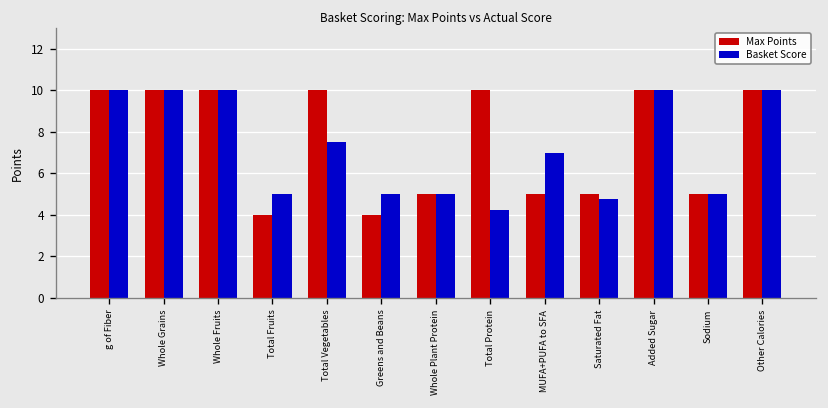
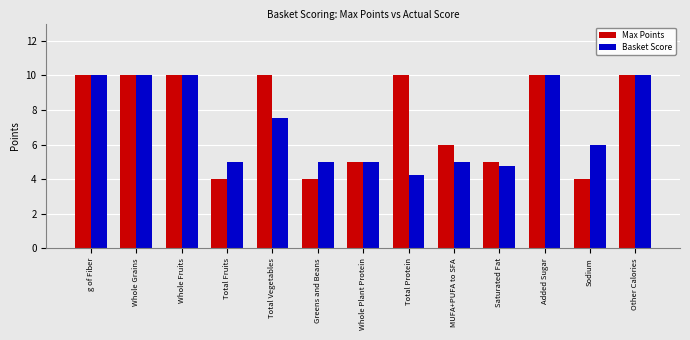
Max Points, MUFA+PUFA to SFA: 5 -> 6
Basket Score, MUFA+PUFA to SFA: 7 -> 5
Max Points, Sodium: 5 -> 4
Basket Score, Sodium: 5 -> 6
